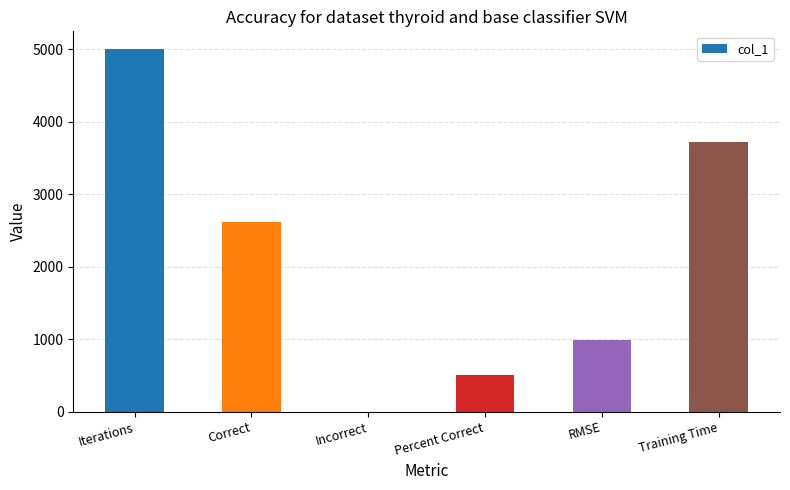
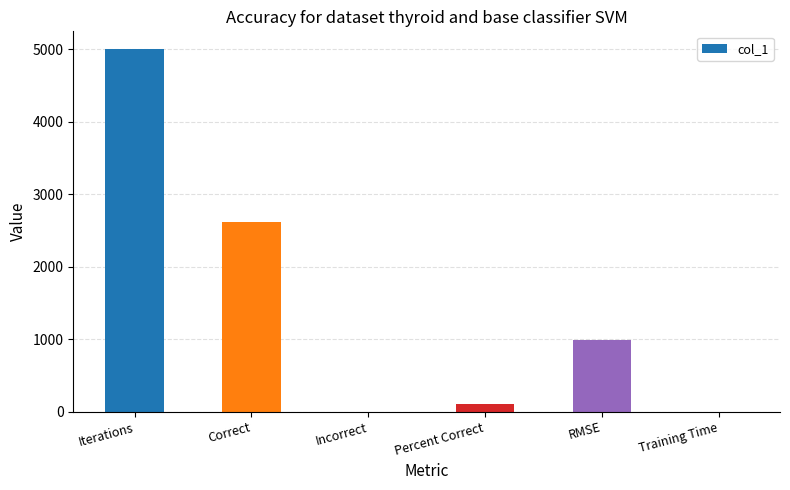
Percent Correct: 500 -> 100
Training Time: 3700 -> 0
